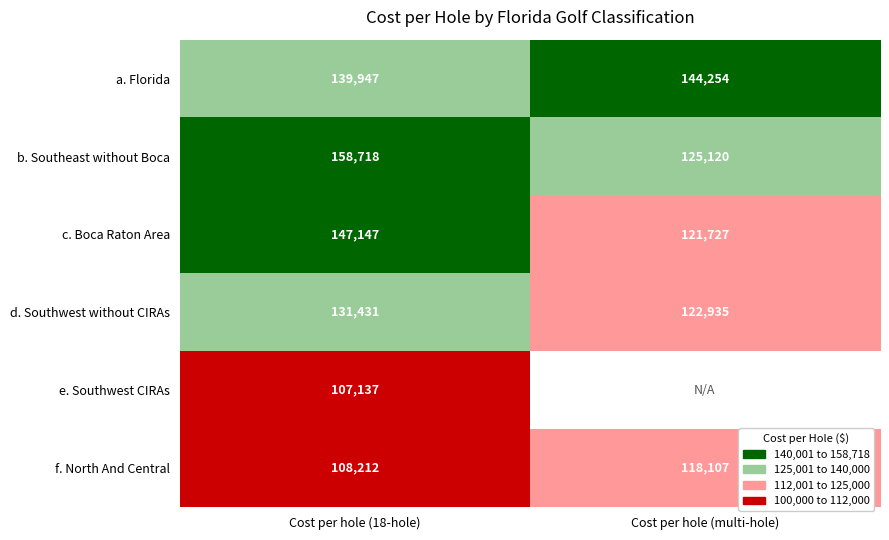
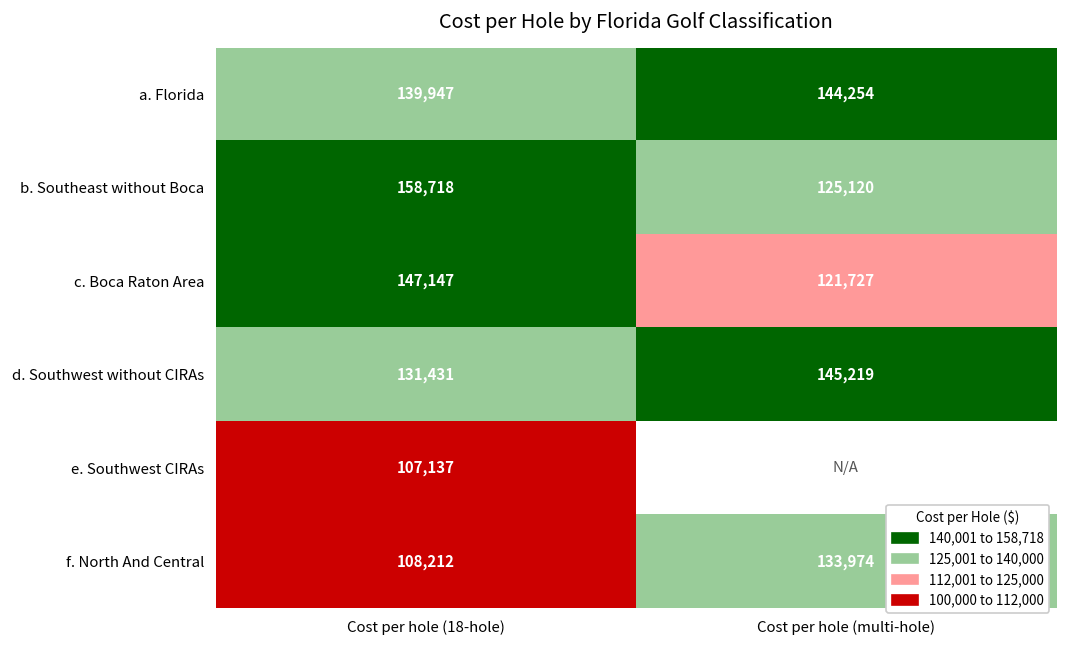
d. Southwest without CIRAs, Cost per hole (multi-hole): 122,935 -> 145,219
f. North And Central, Cost per hole (multi-hole): 118,107 -> 133,974
